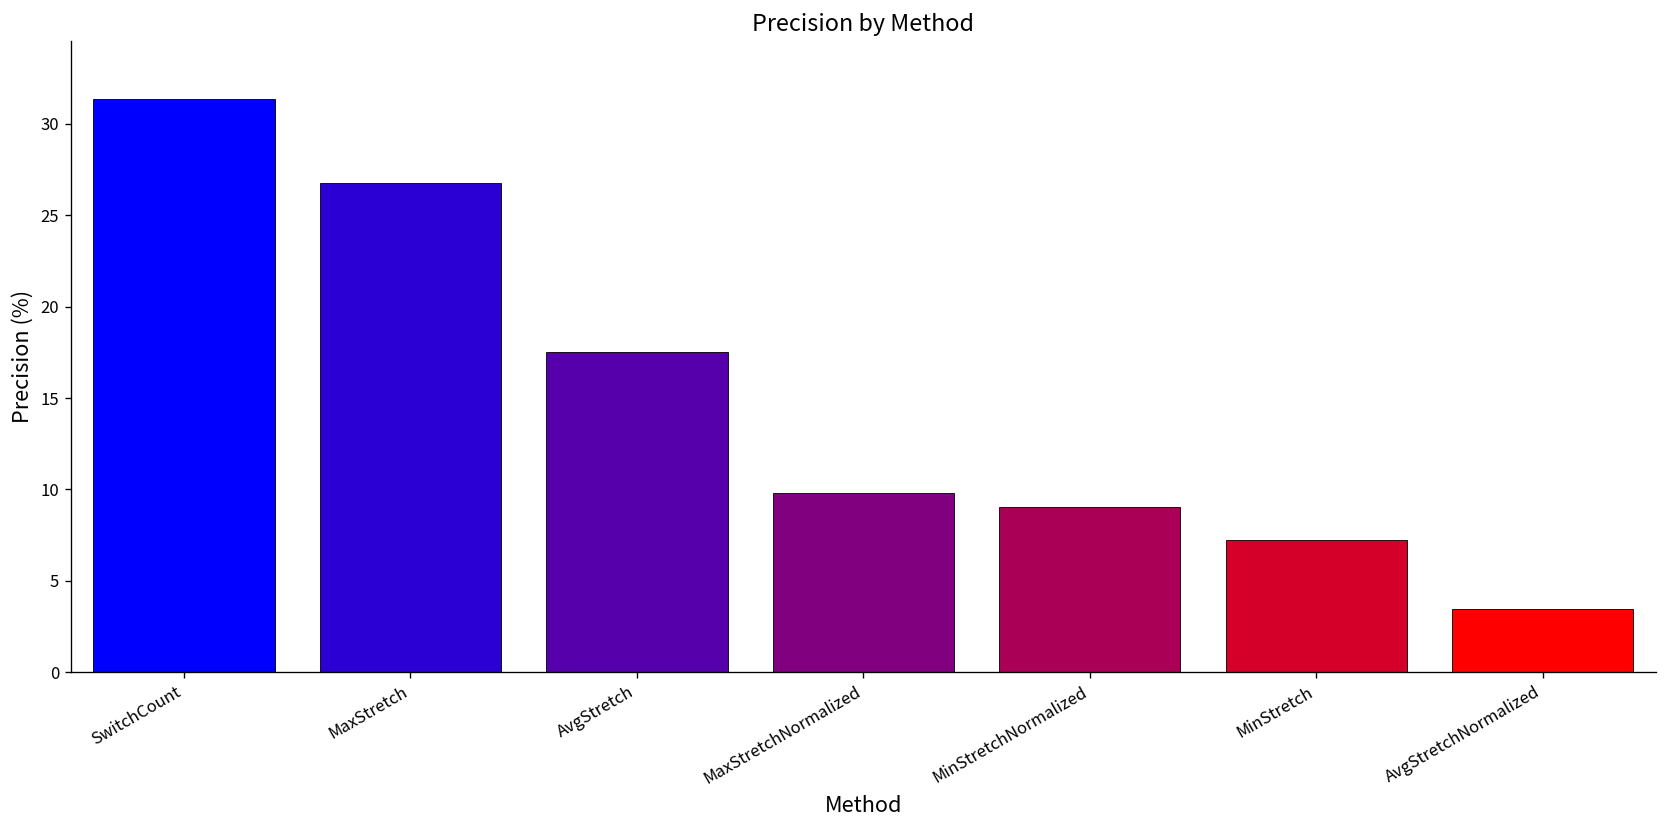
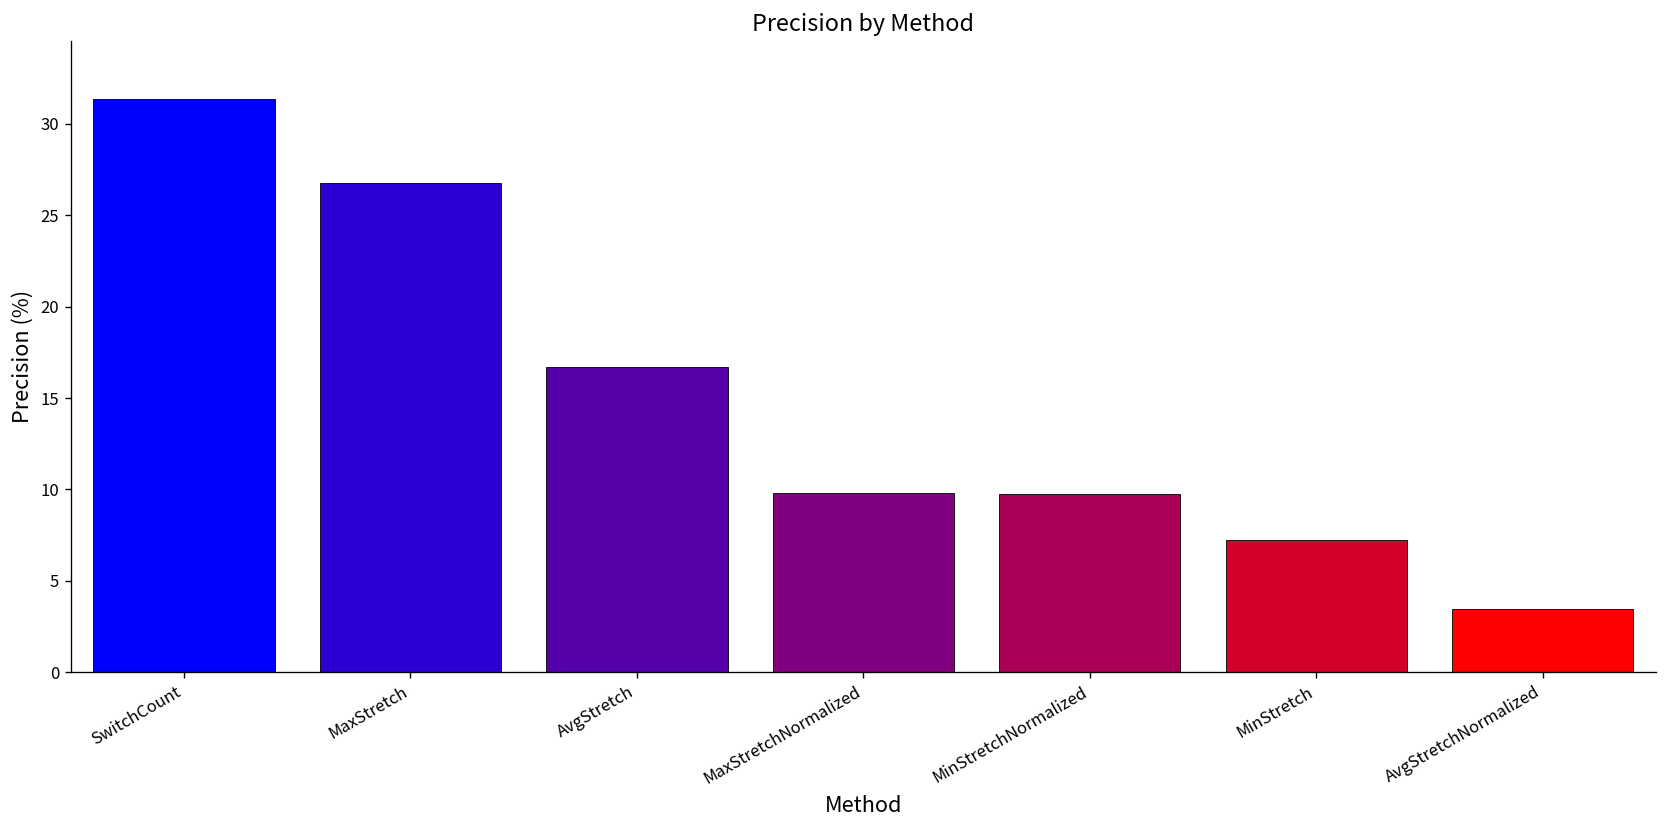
AvgStretch: 17.5 -> 16.7
MinStretchNormalized: 9.0 -> 9.8
